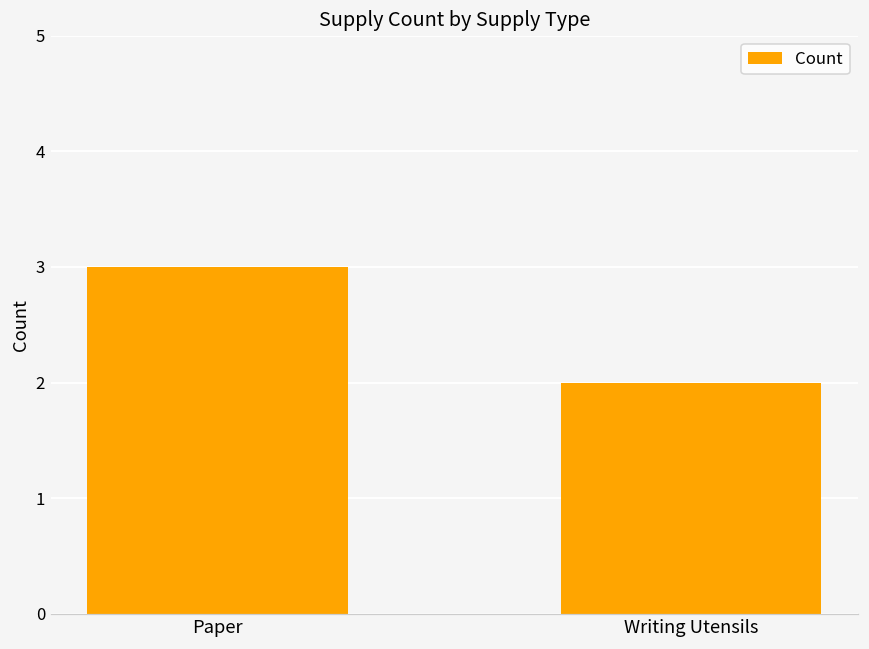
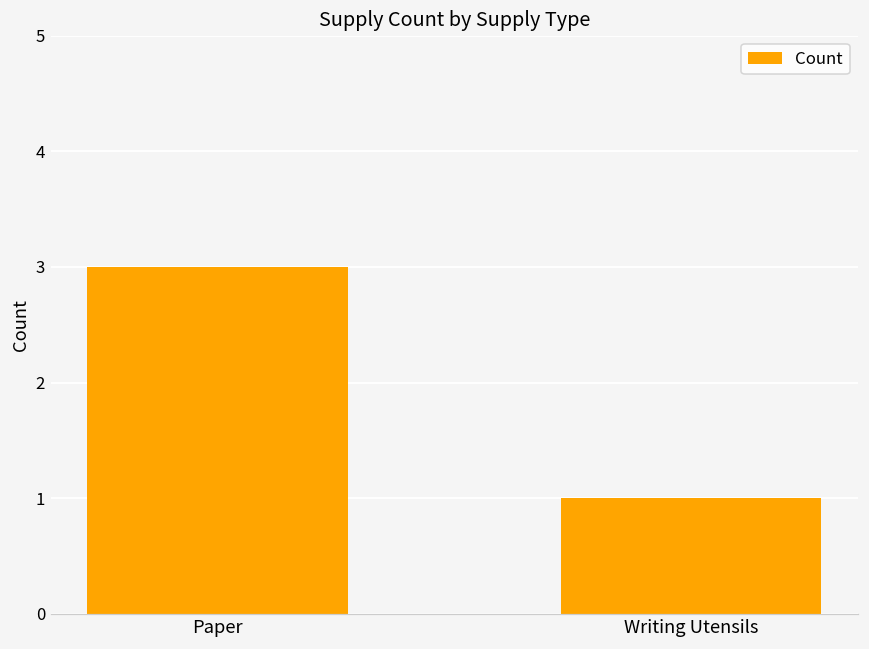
Writing Utensils: 2 -> 1
